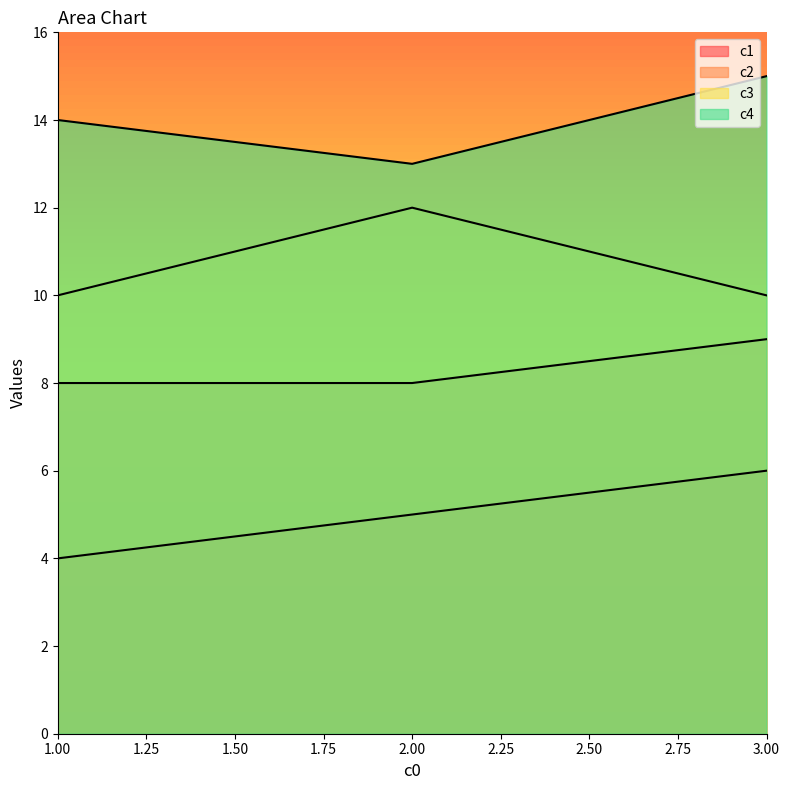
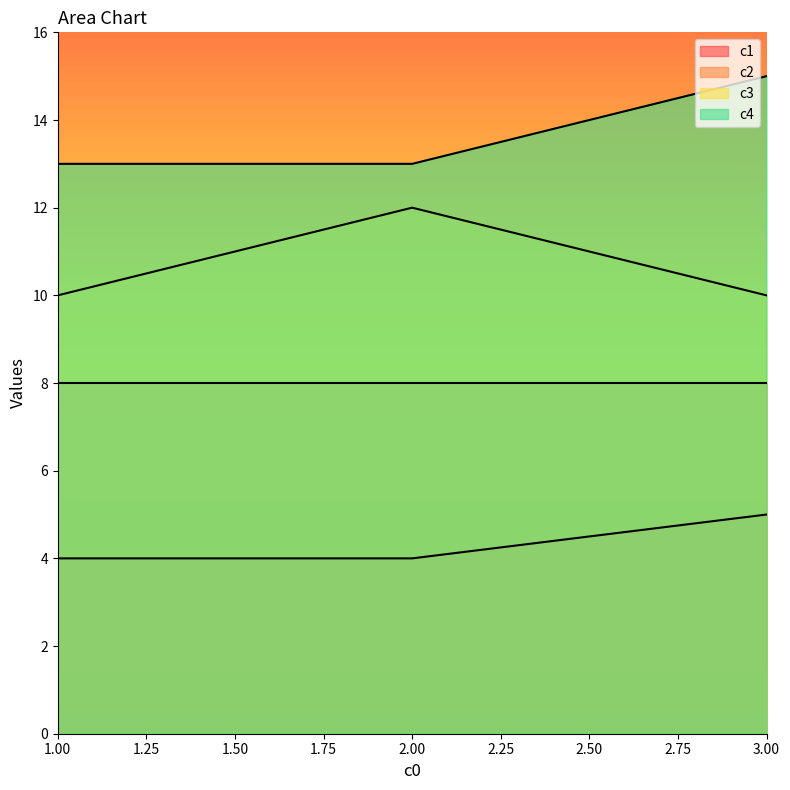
c4, 1.00: 14 -> 13
c1, 2.00: 5 -> 4
c1, 3.00: 6 -> 5
c2, 3.00: 9 -> 8
